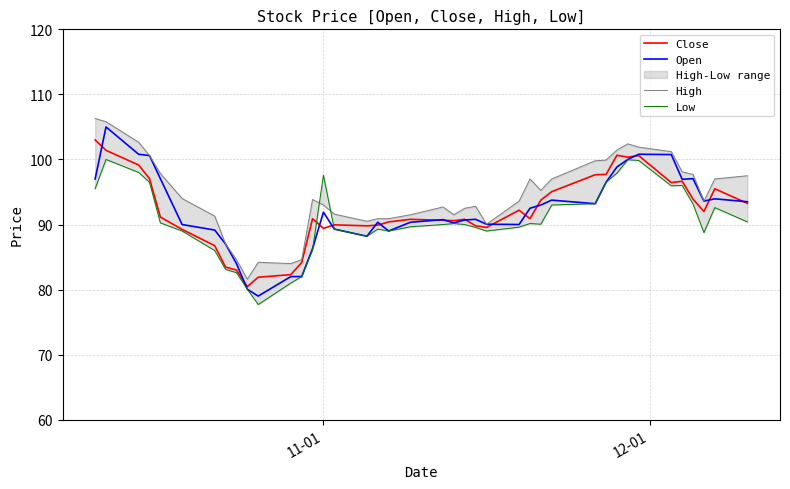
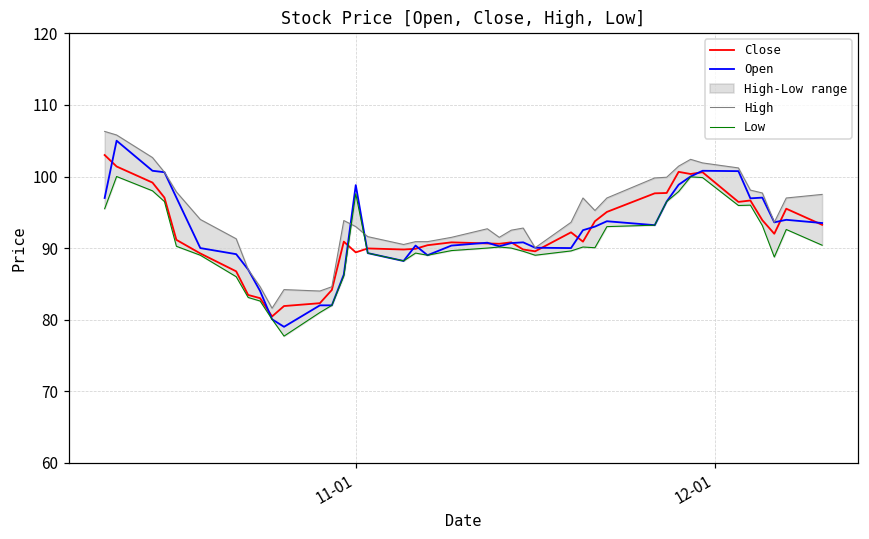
Open, 11-01: 92 -> 99
